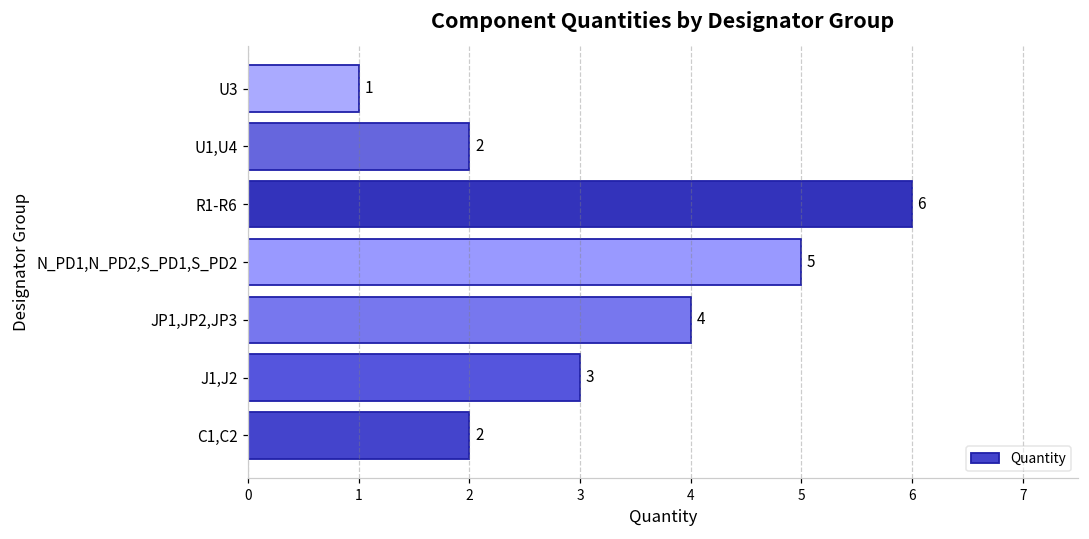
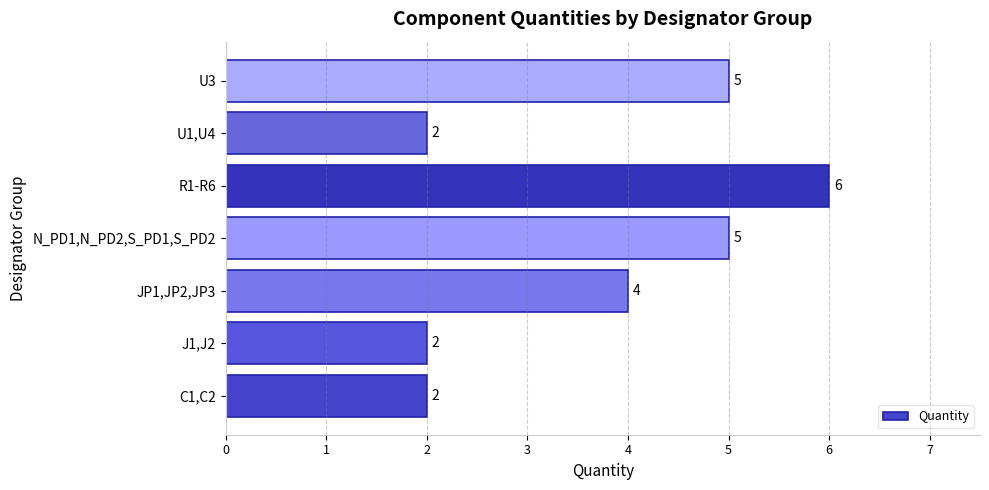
U3: 1 -> 5
J1,J2: 3 -> 2
